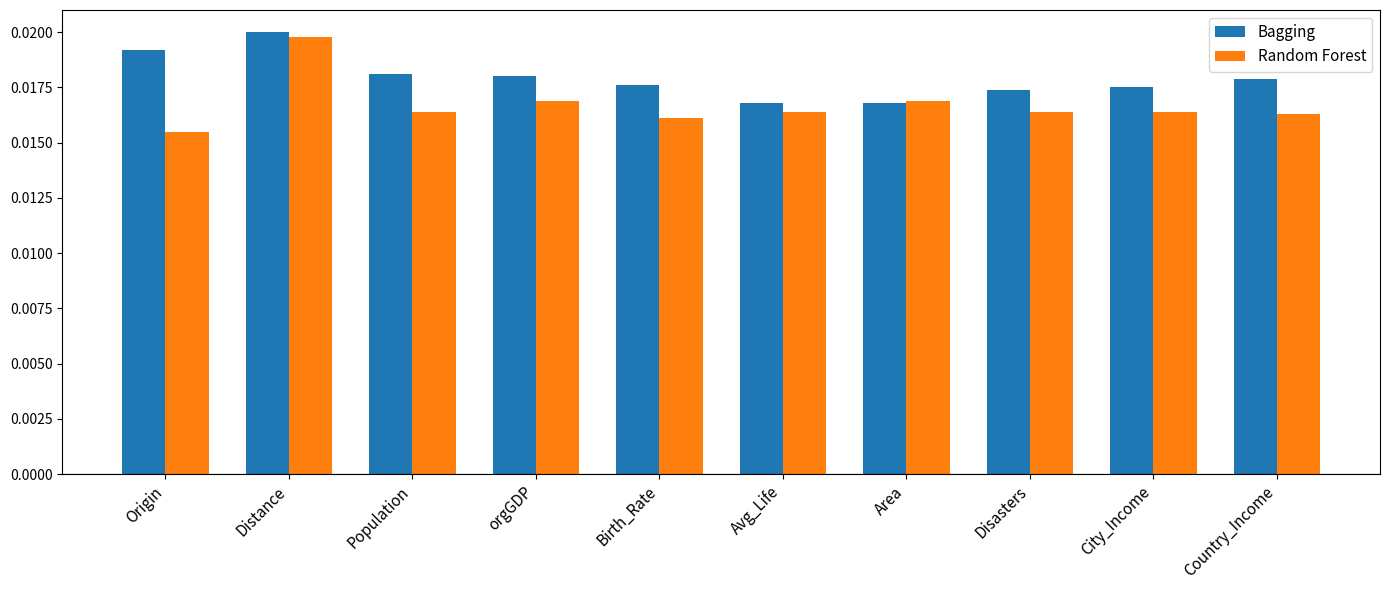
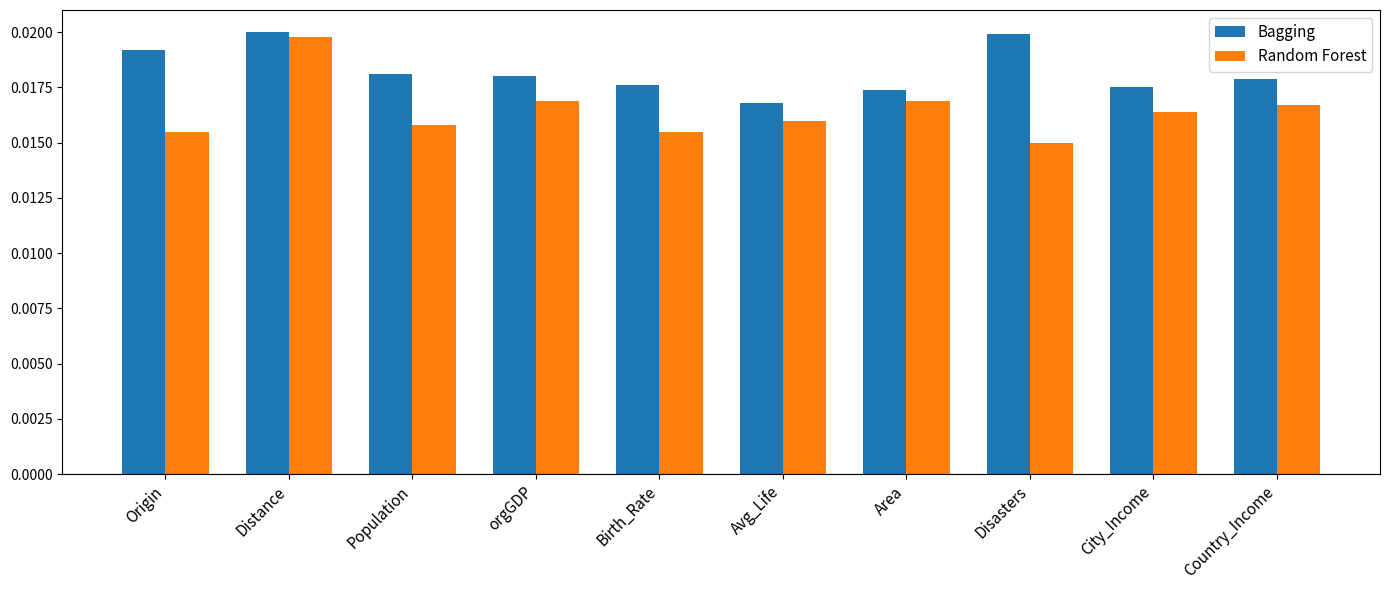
Random Forest, Population: 0.0164 -> 0.0158
Random Forest, Birth_Rate: 0.0161 -> 0.0155
Random Forest, Avg_Life: 0.0164 -> 0.0160
Bagging, Area: 0.0168 -> 0.0174
Bagging, Disasters: 0.0174 -> 0.0199
Random Forest, Disasters: 0.0164 -> 0.0150
Random Forest, Country_Income: 0.0163 -> 0.0167
